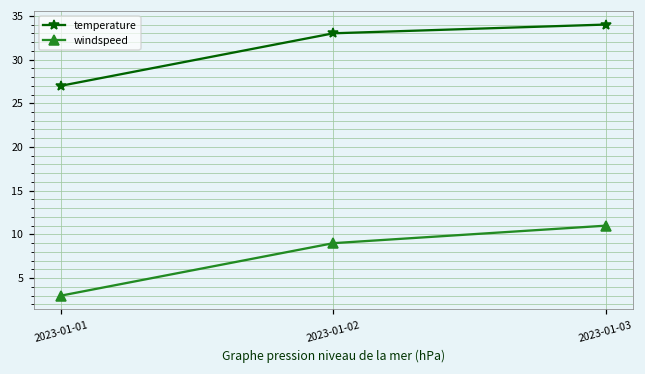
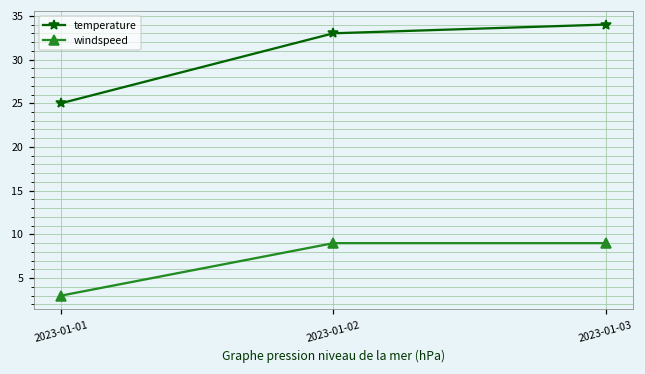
temperature, 2023-01-01: 27 -> 25
windspeed, 2023-01-03: 11 -> 9
